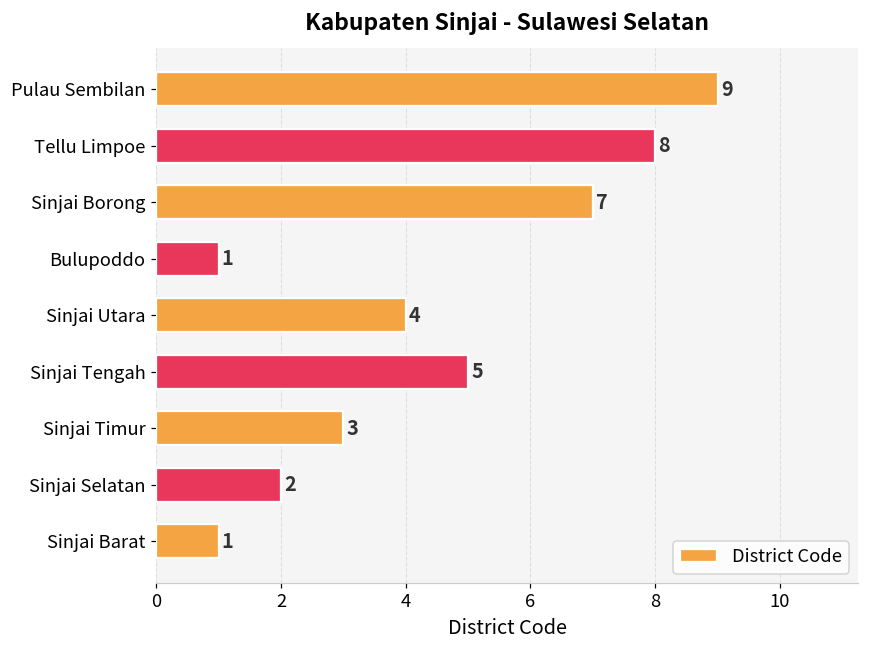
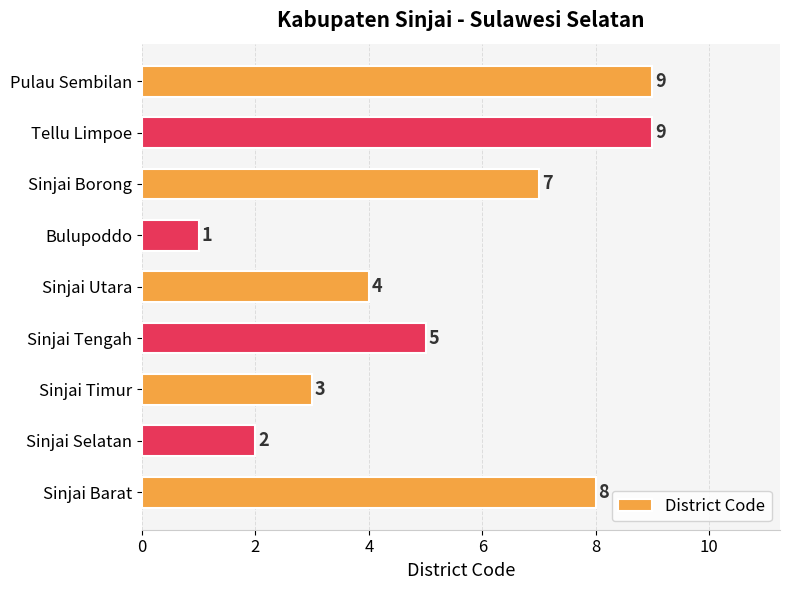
Tellu Limpoe: 8 -> 9
Sinjai Barat: 1 -> 8
